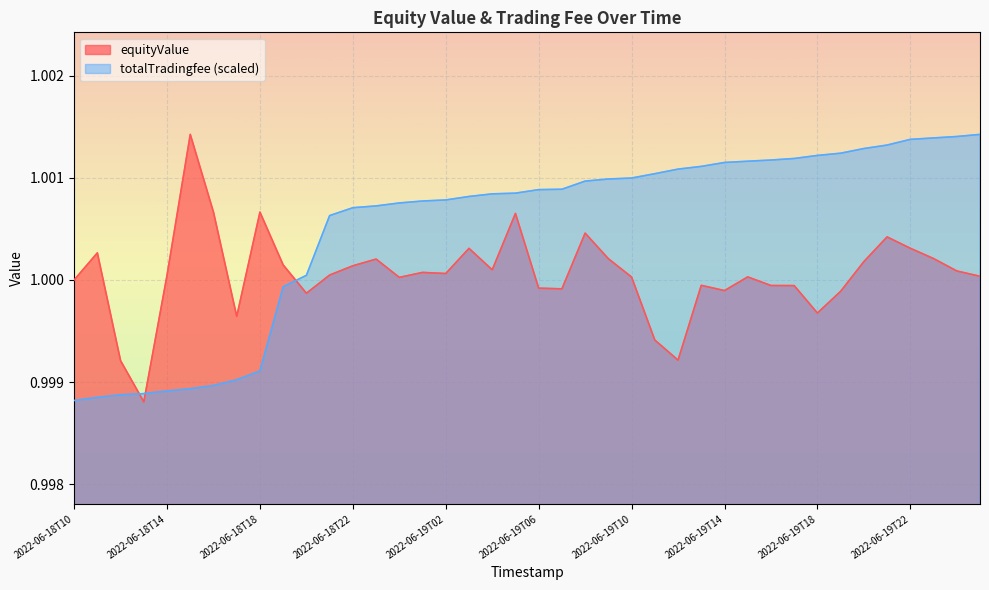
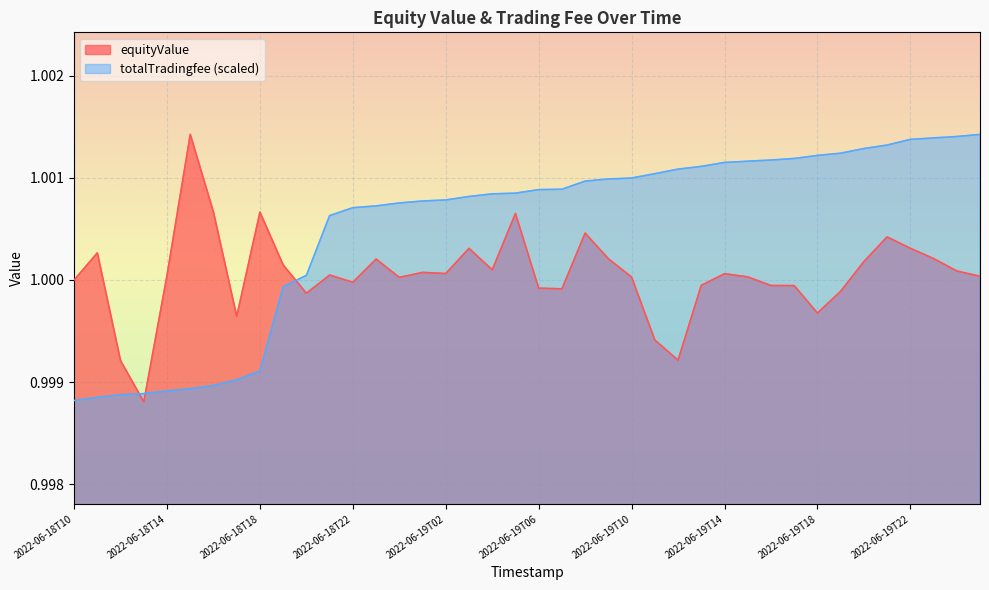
equityValue, 2022-06-18T22: 1.00014 -> 0.99998
equityValue, 2022-06-19T14: 0.99990 -> 1.00006
